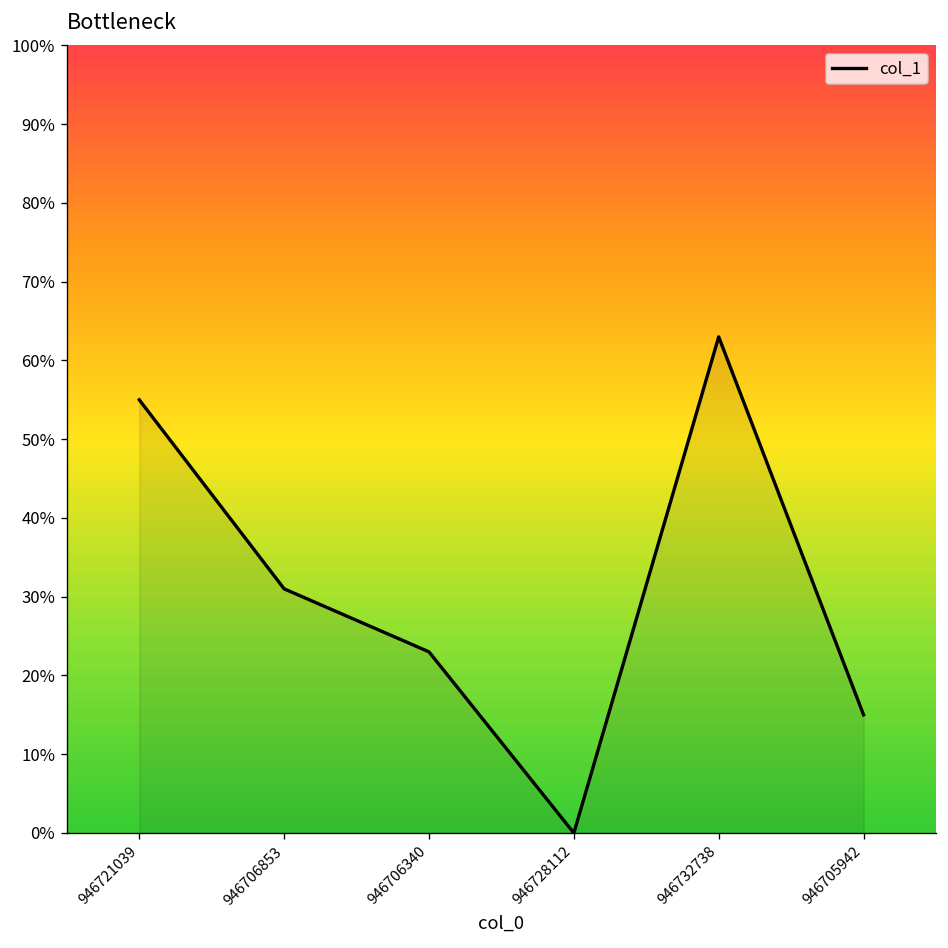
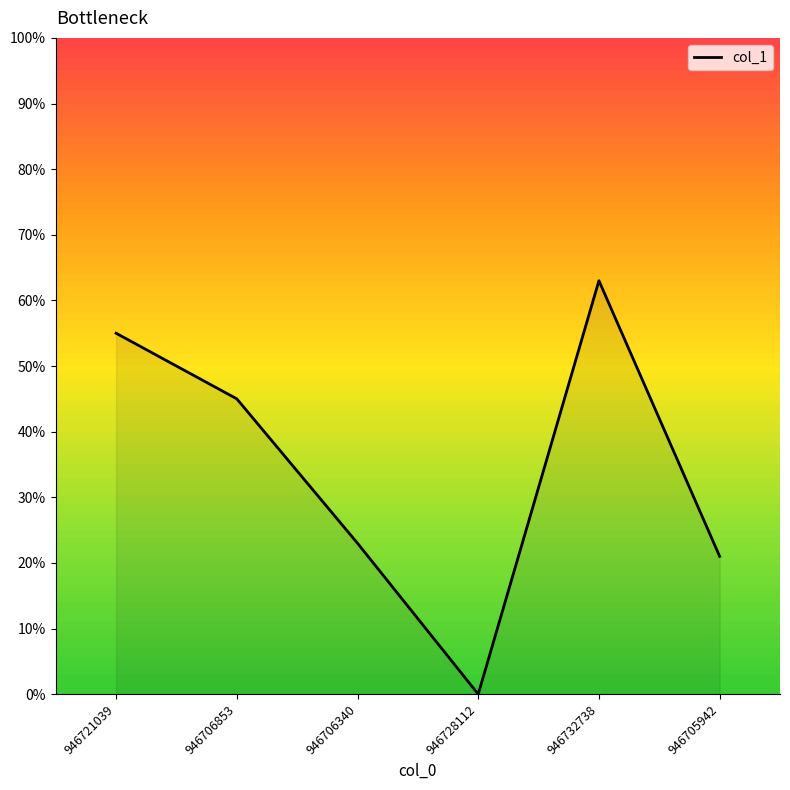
col_1, 946706853: 31% -> 45%
col_1, 946705942: 15% -> 21%
